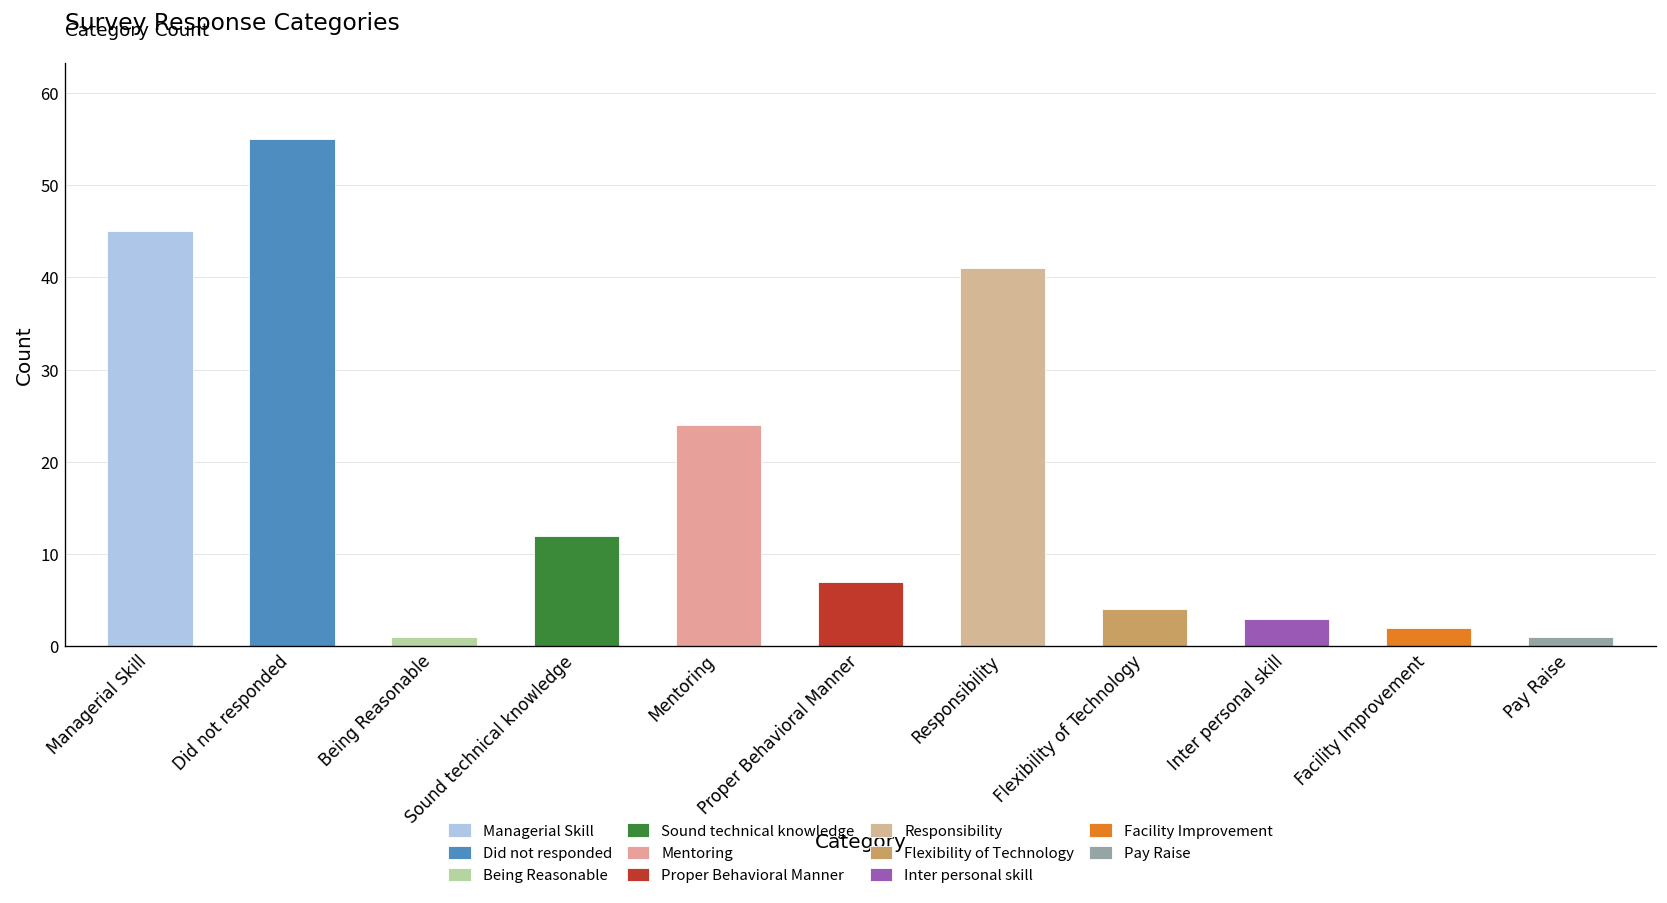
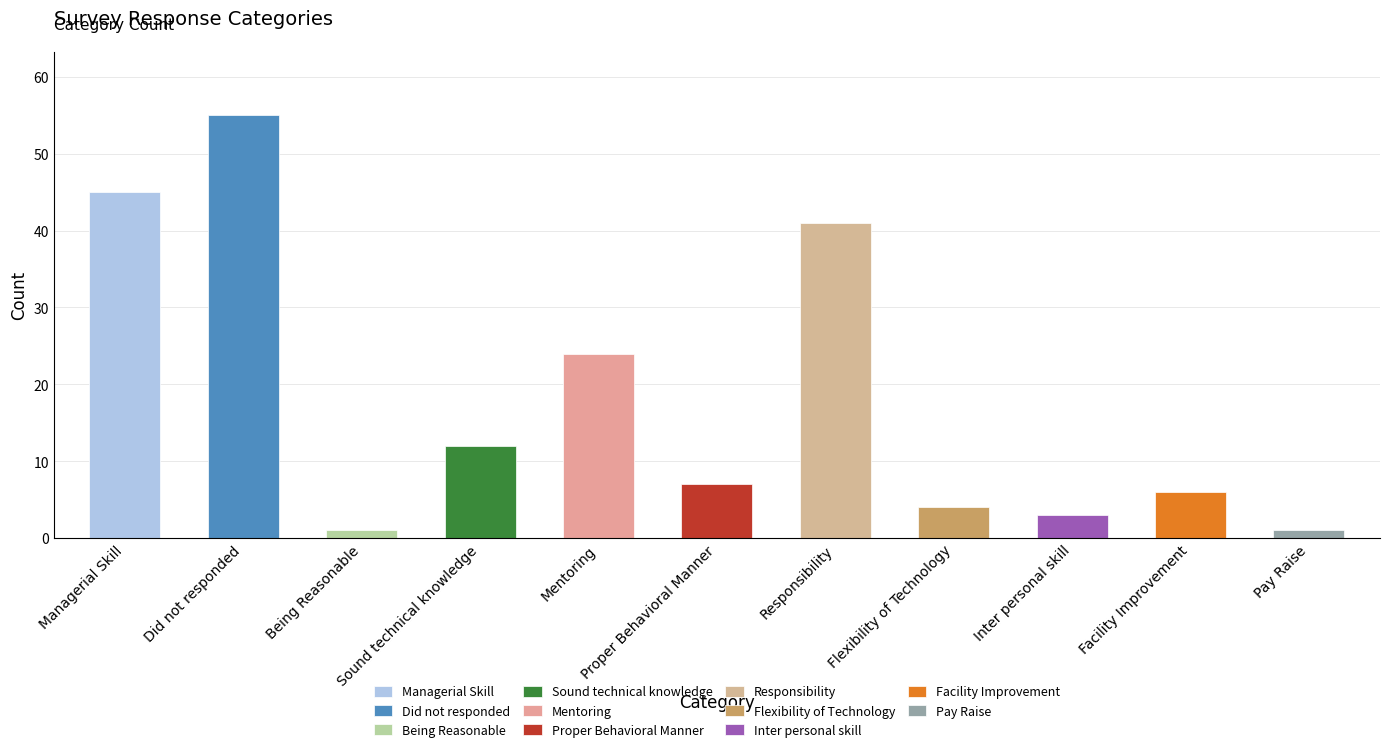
Facility Improvement: 2 -> 6
